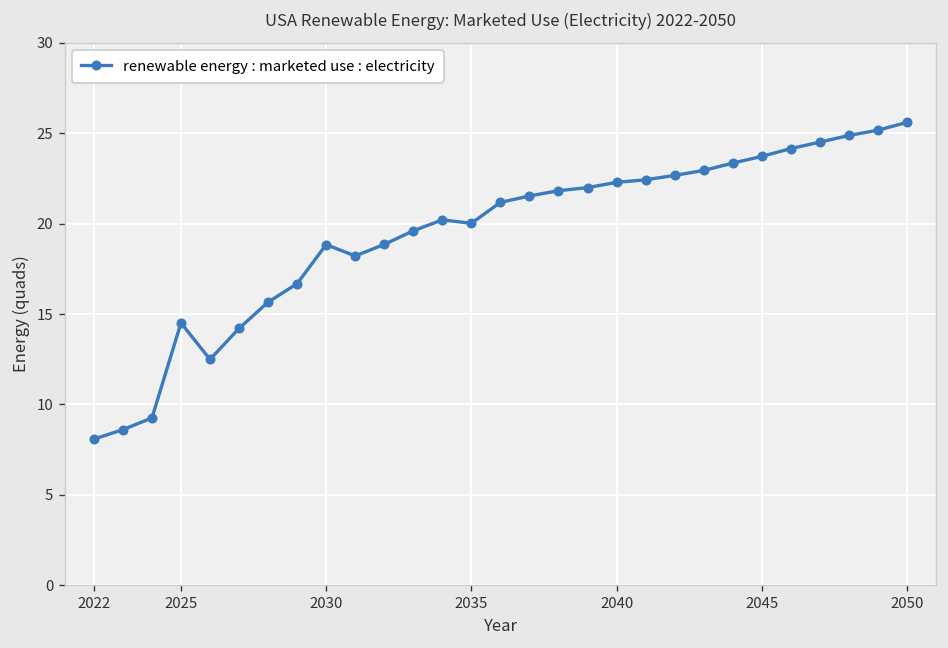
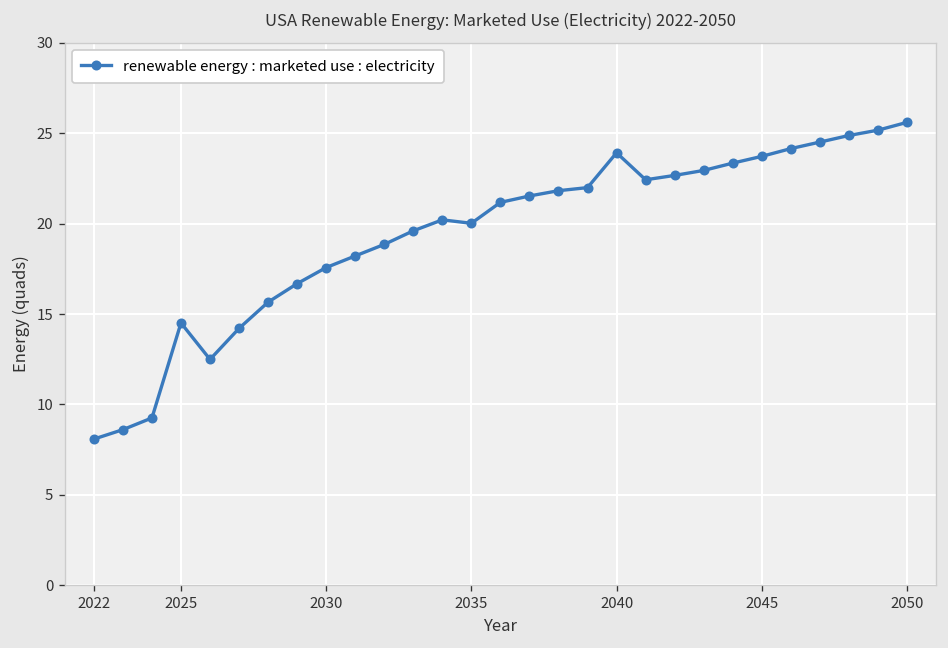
2030: 18.8 -> 17.6
2040: 22.3 -> 23.9
